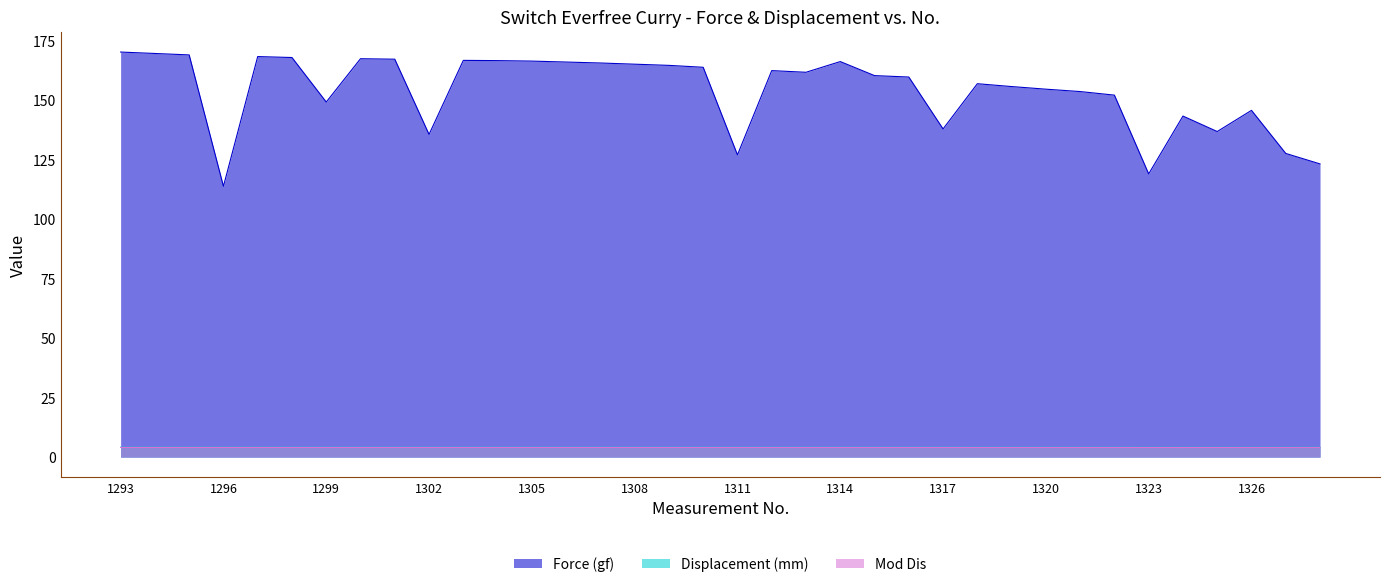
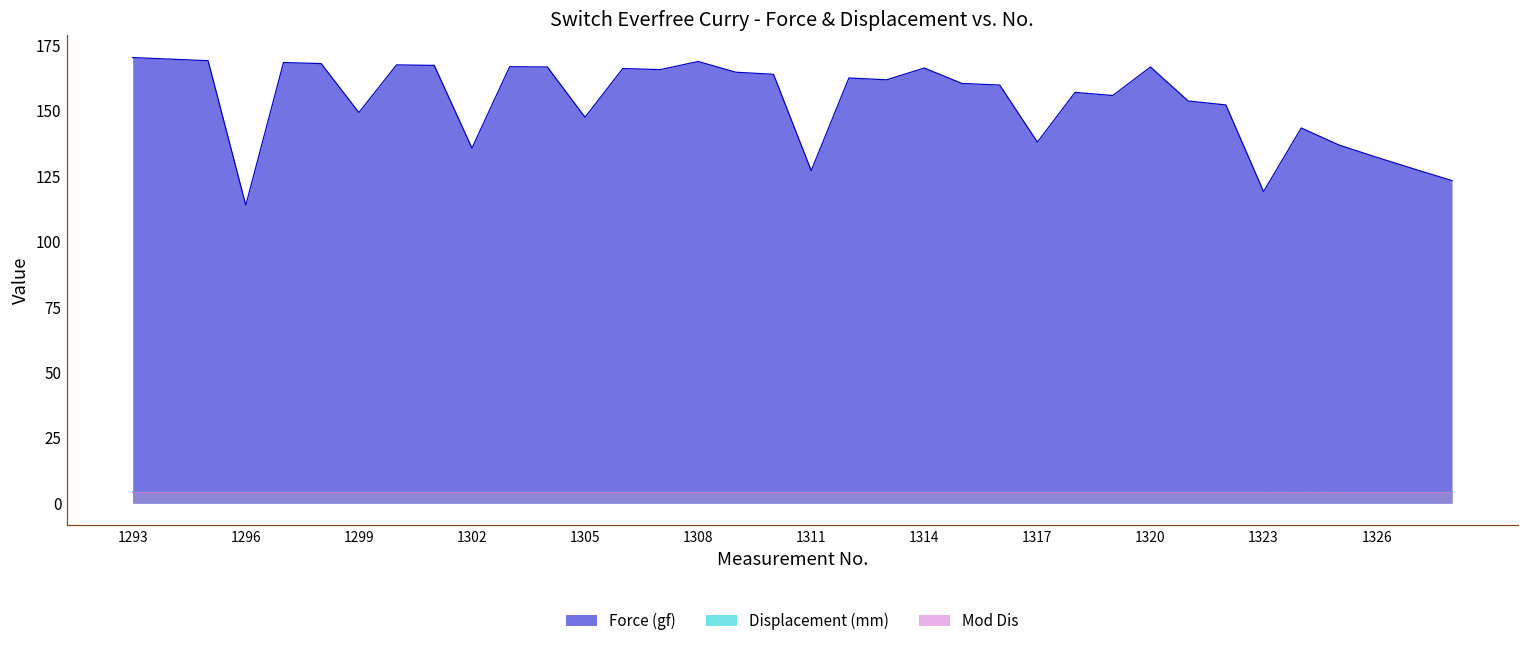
Force (gf), 1305: 166 -> 147
Force (gf), 1308: 165 -> 169
Force (gf), 1320: 155 -> 167
Force (gf), 1326: 146 -> 132
